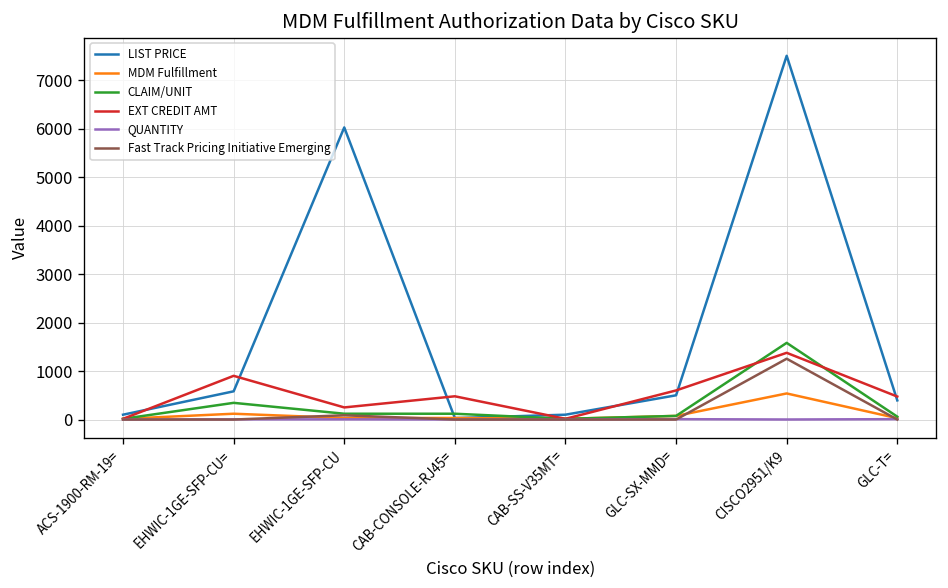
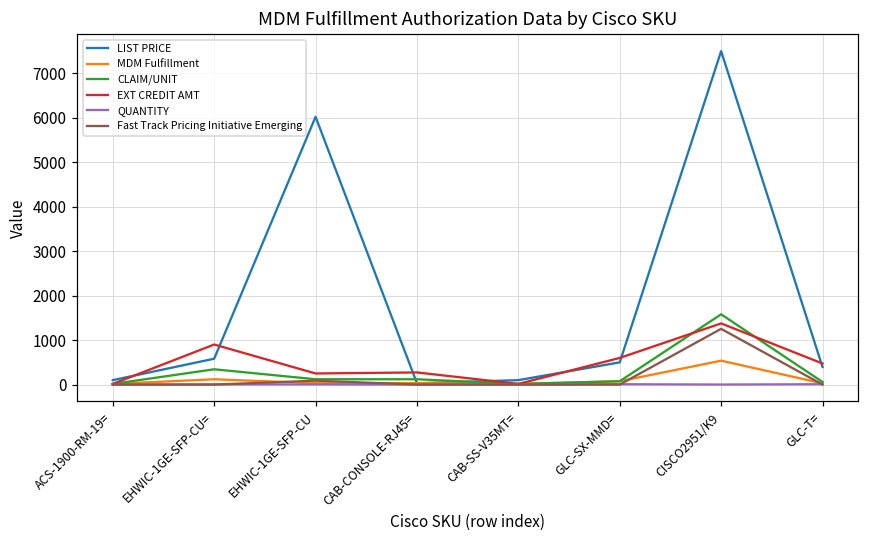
EXT CREDIT AMT, CAB-CONSOLE-RJ45=: 500 -> 300
